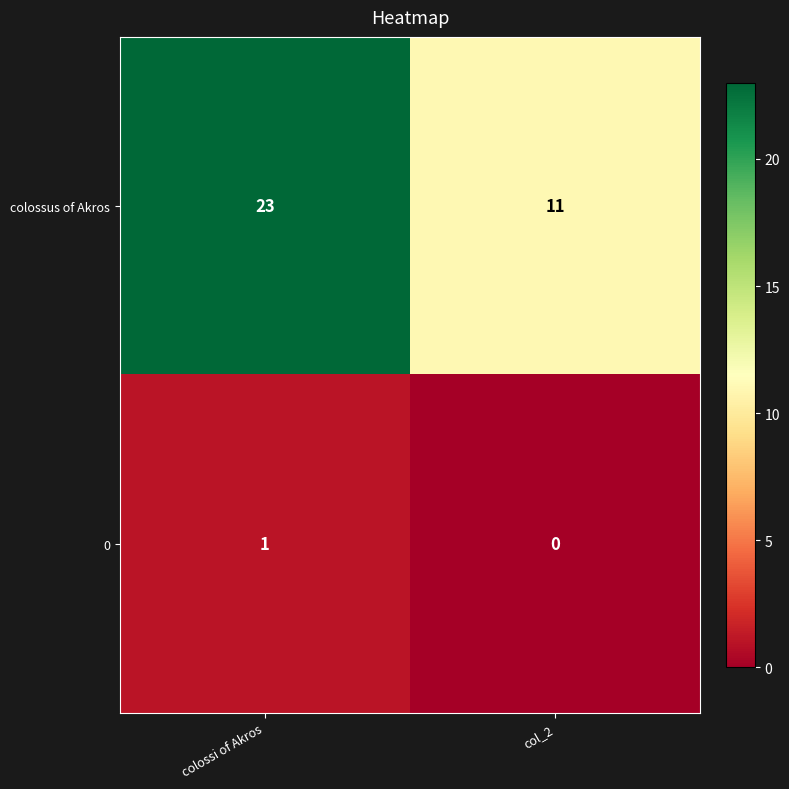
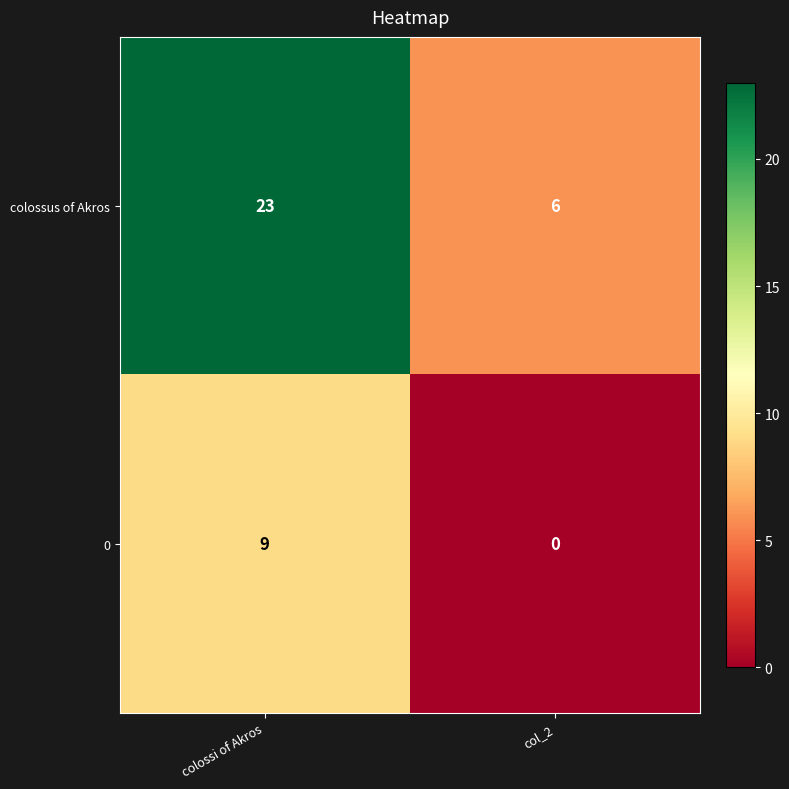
colossus of Akros, col_2: 11 -> 6
0, colossi of Akros: 1 -> 9
